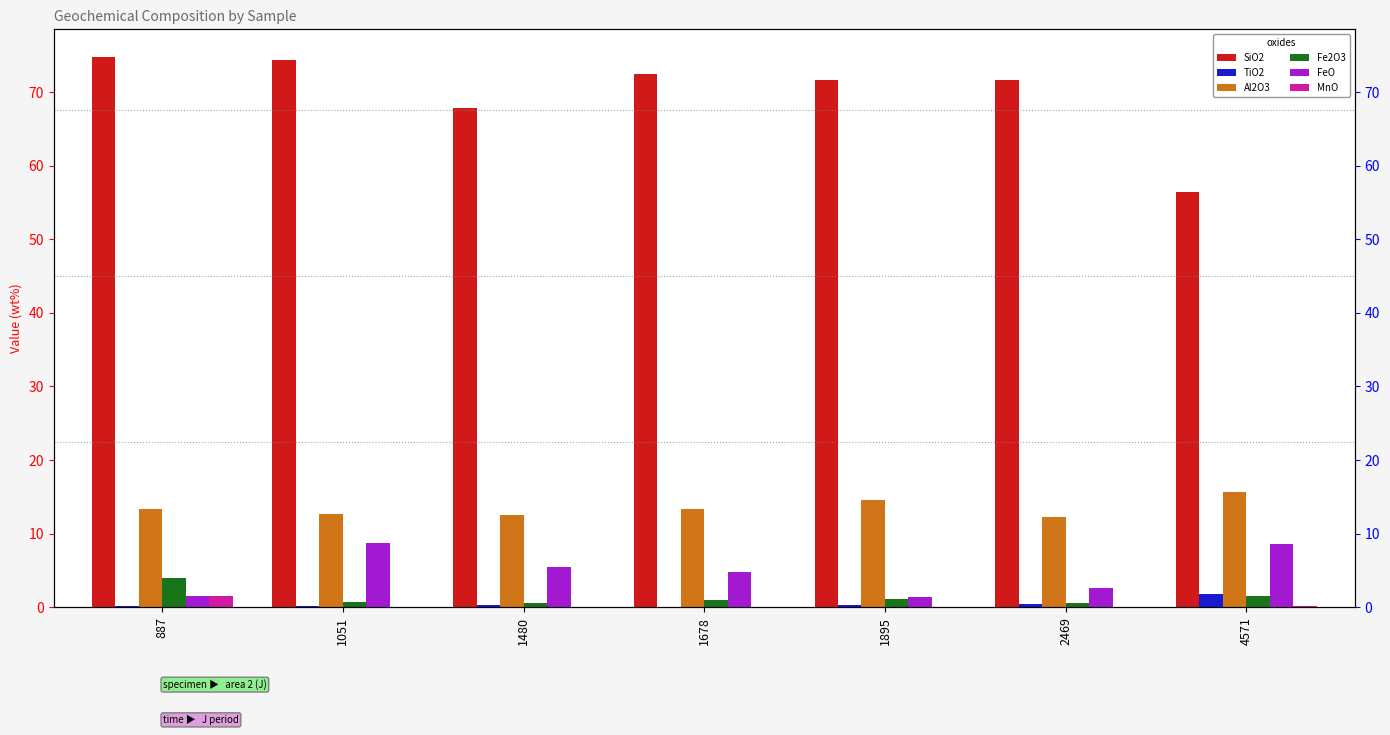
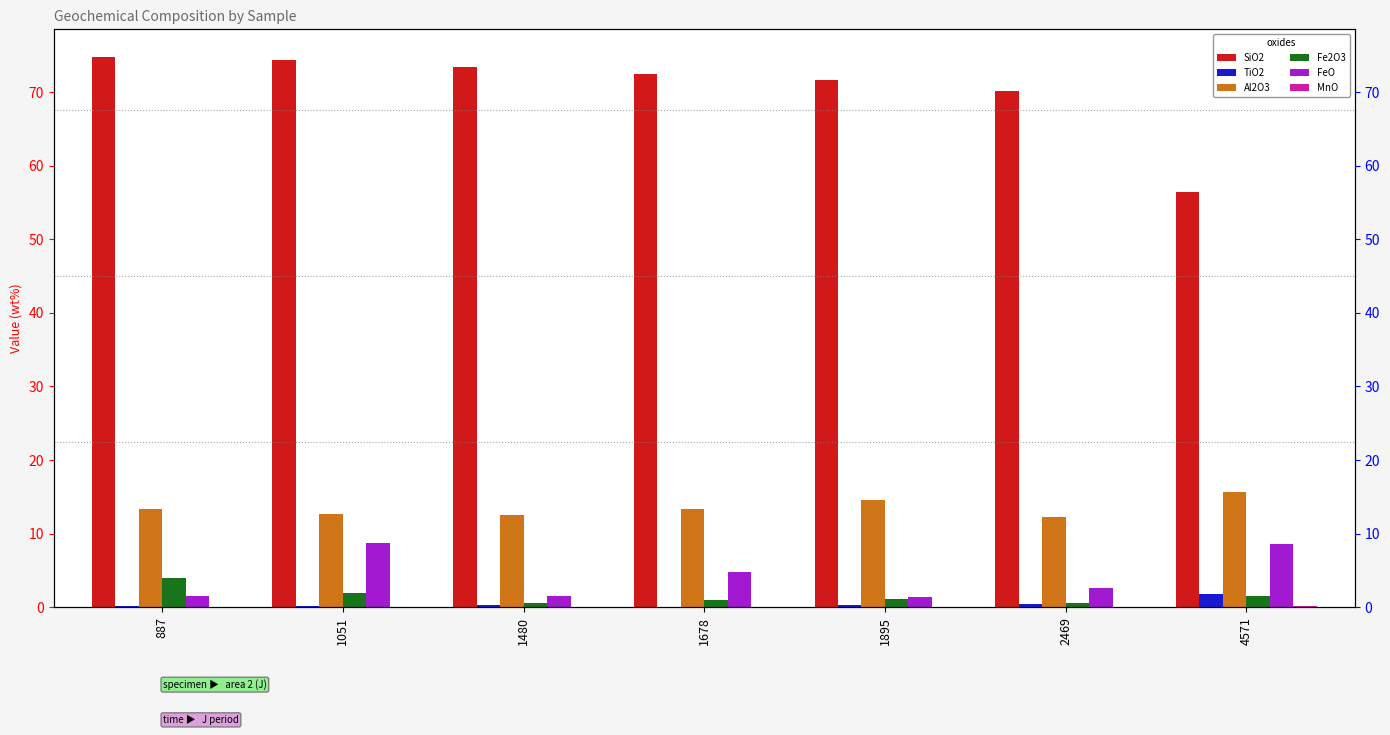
MnO, 887: 2 -> 0
Fe2O3, 1051: 1 -> 2
SiO2, 1480: 68 -> 73
FeO, 1480: 6 -> 2
SiO2, 2469: 72 -> 70
